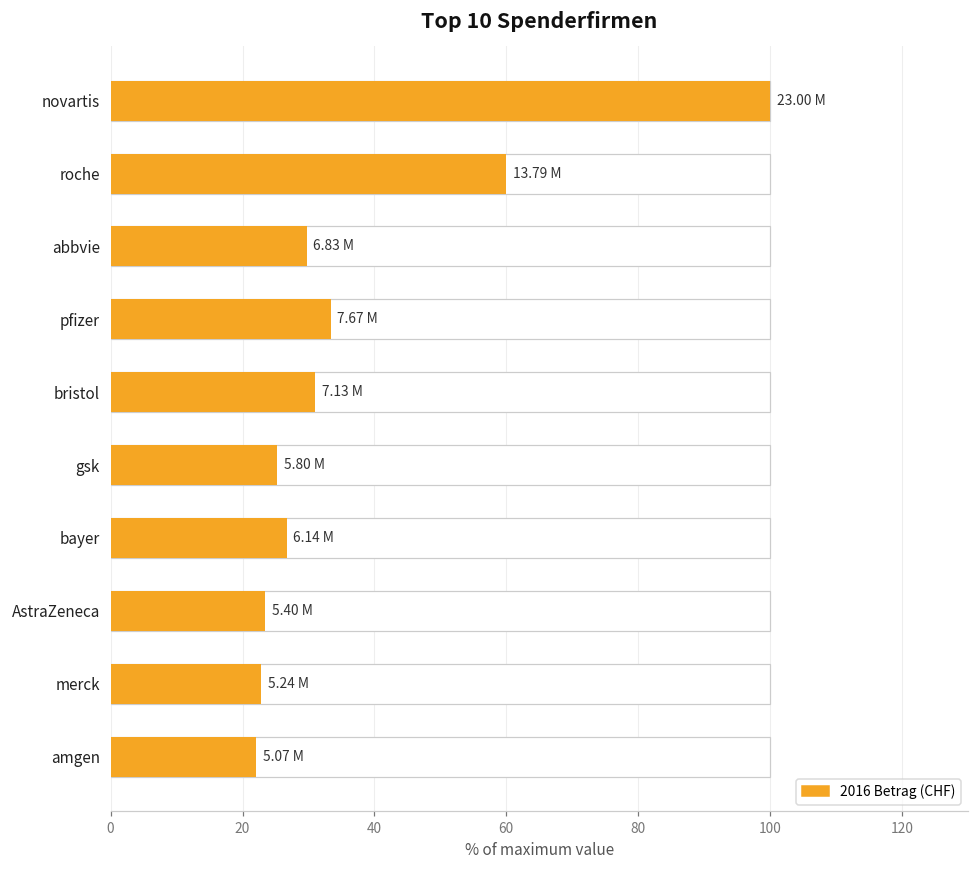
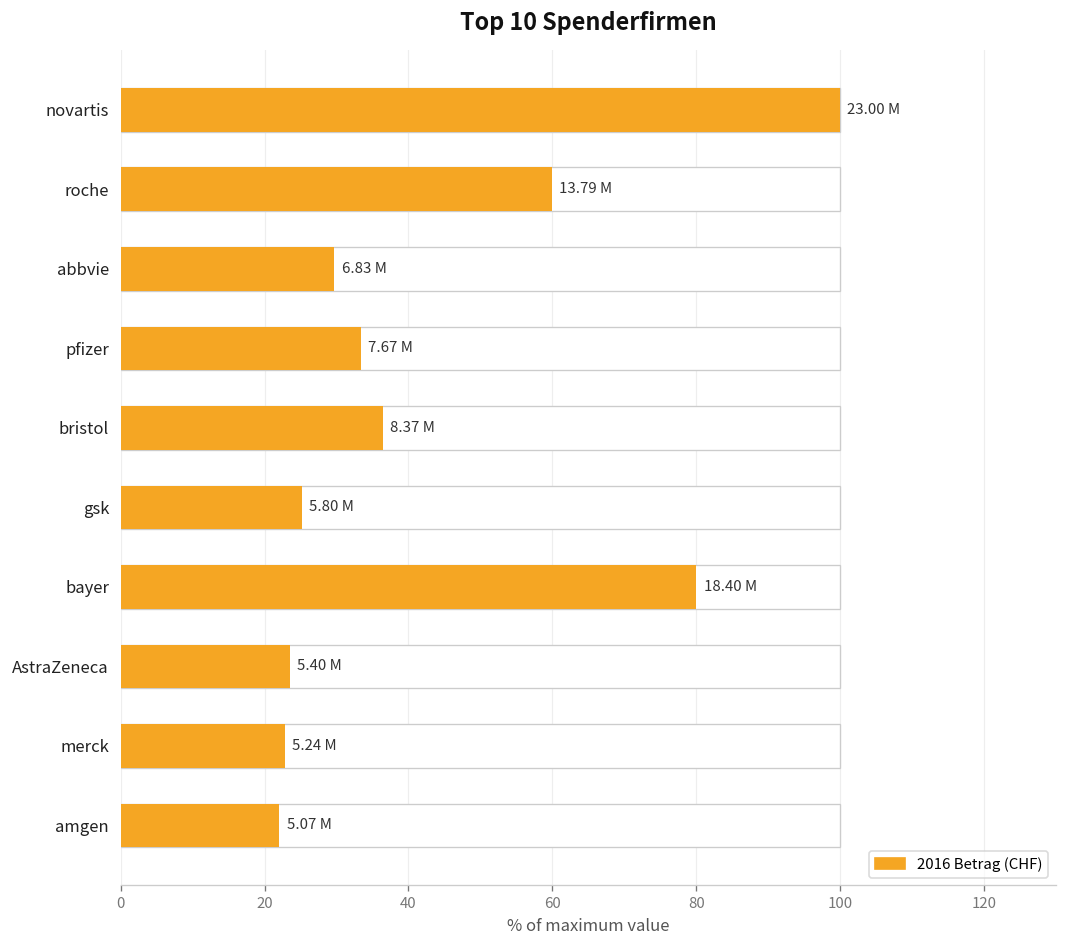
2016 Betrag (CHF), bristol: 7.13 -> 8.37
2016 Betrag (CHF), bayer: 6.14 -> 18.40
